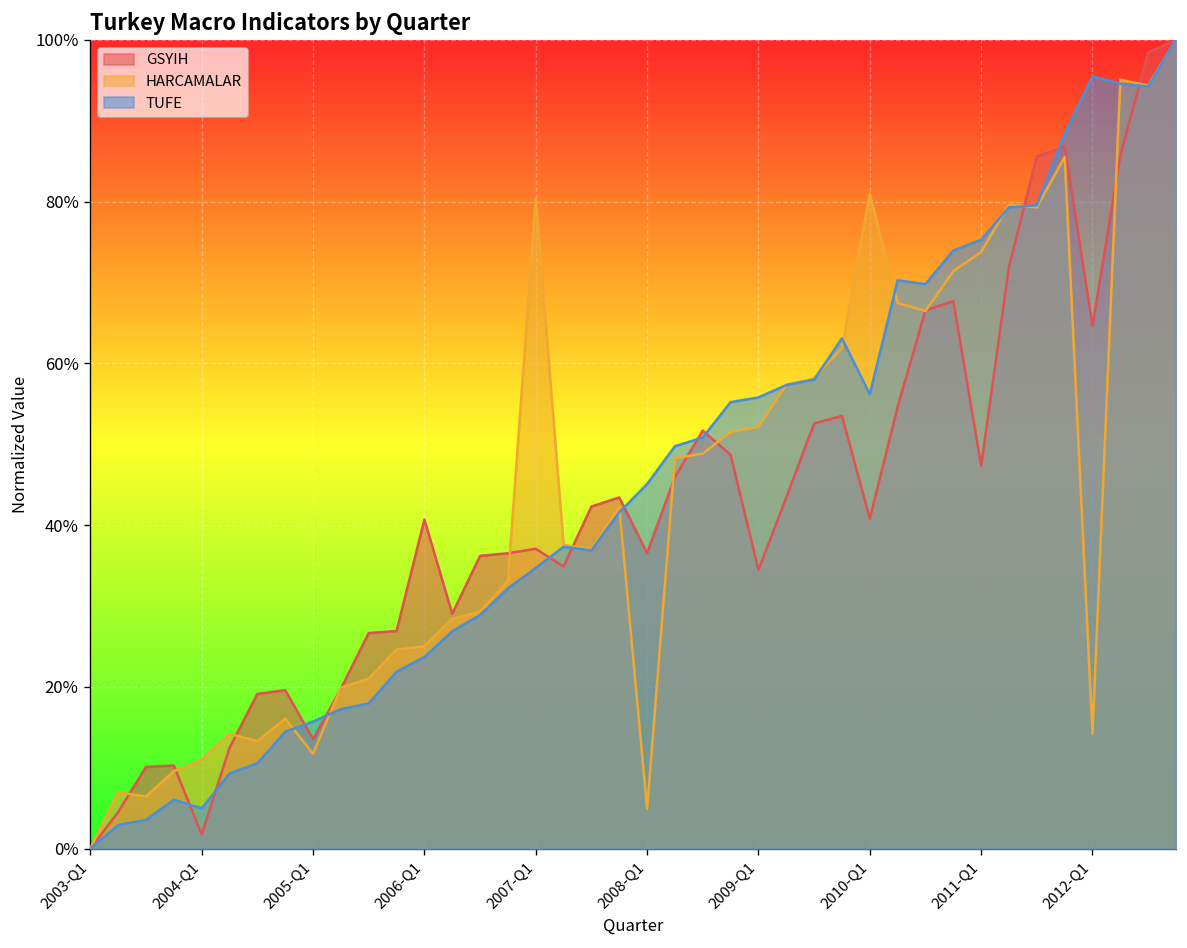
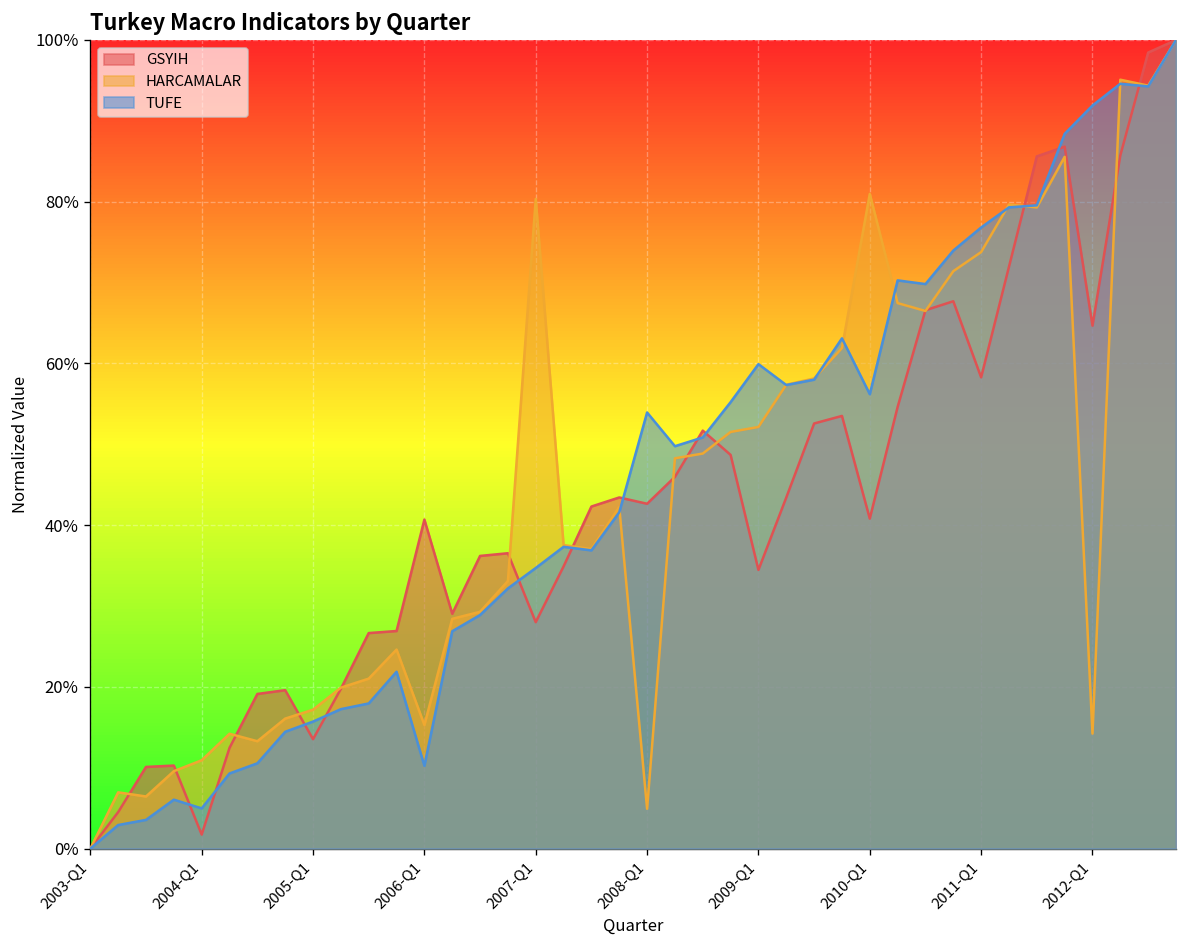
HARCAMALAR, 2005-Q1: 12% -> 17%
HARCAMALAR, 2006-Q1: 25% -> 15%
TUFE, 2006-Q1: 24% -> 10%
GSYIH, 2007-Q1: 37% -> 28%
GSYIH, 2008-Q1: 37% -> 43%
TUFE, 2008-Q1: 45% -> 54%
TUFE, 2009-Q1: 56% -> 60%
GSYIH, 2011-Q1: 47% -> 58%
TUFE, 2011-Q1: 75% -> 77%
TUFE, 2012-Q1: 95% -> 92%
